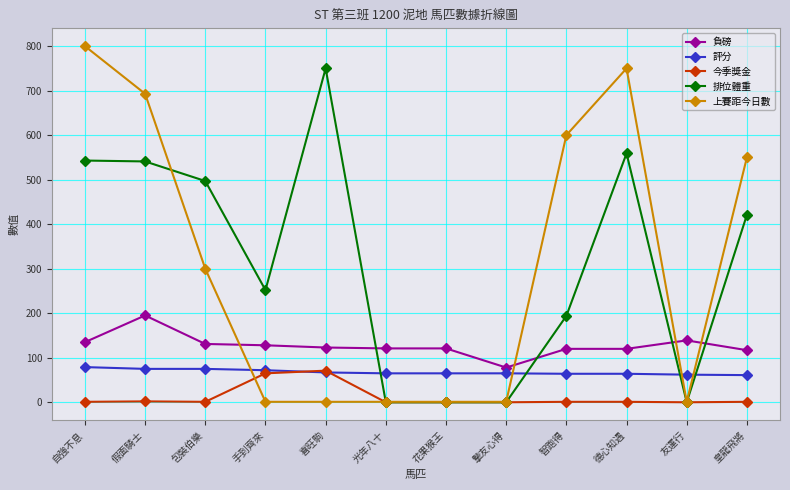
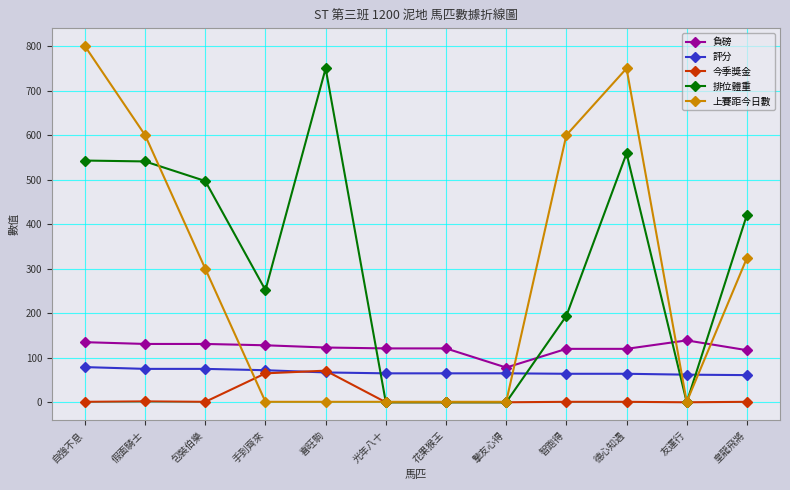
負磅, 假面騎士: 200 -> 130
上賽距今日數, 假面騎士: 690 -> 600
上賽距今日數, 皇龍飛將: 550 -> 320
